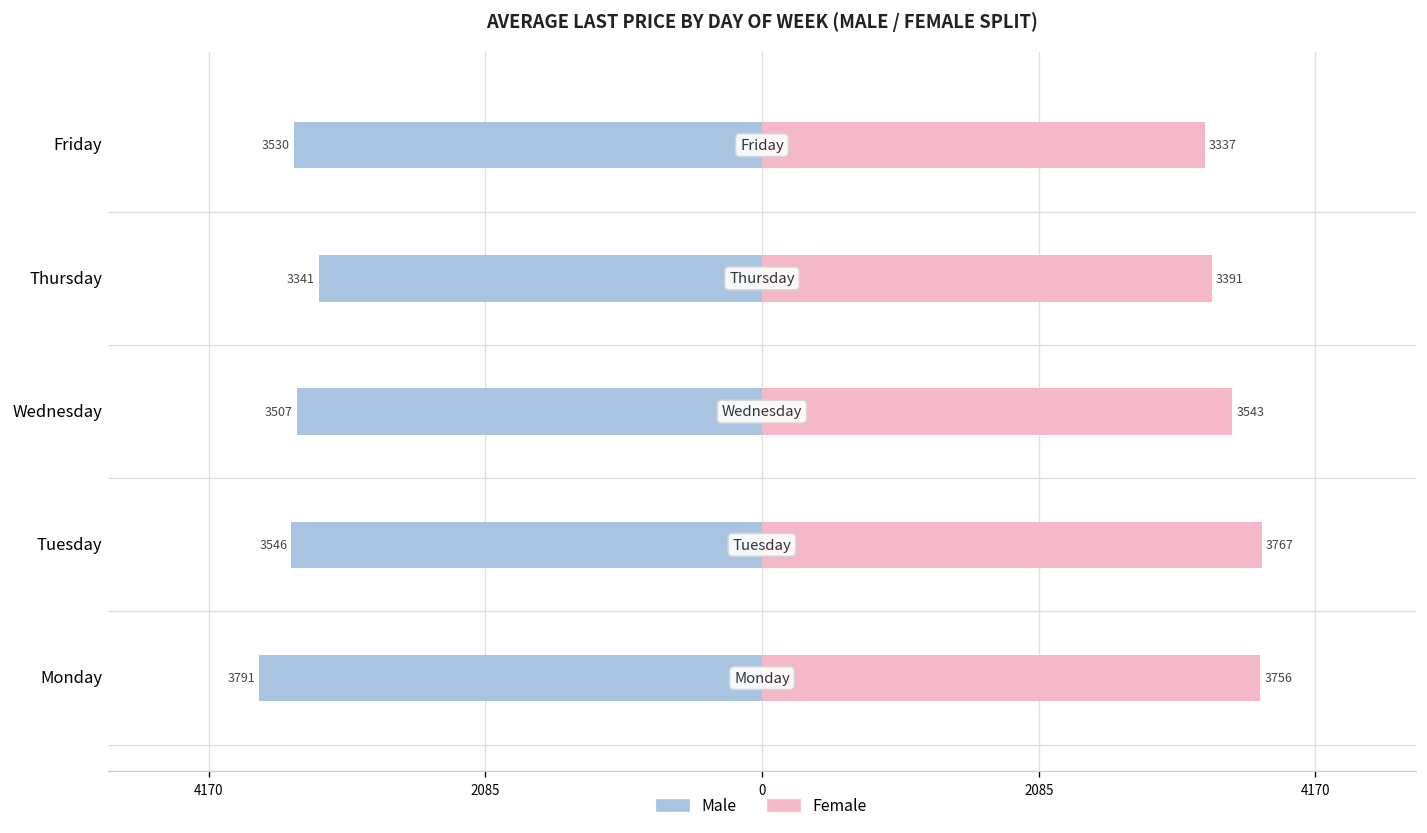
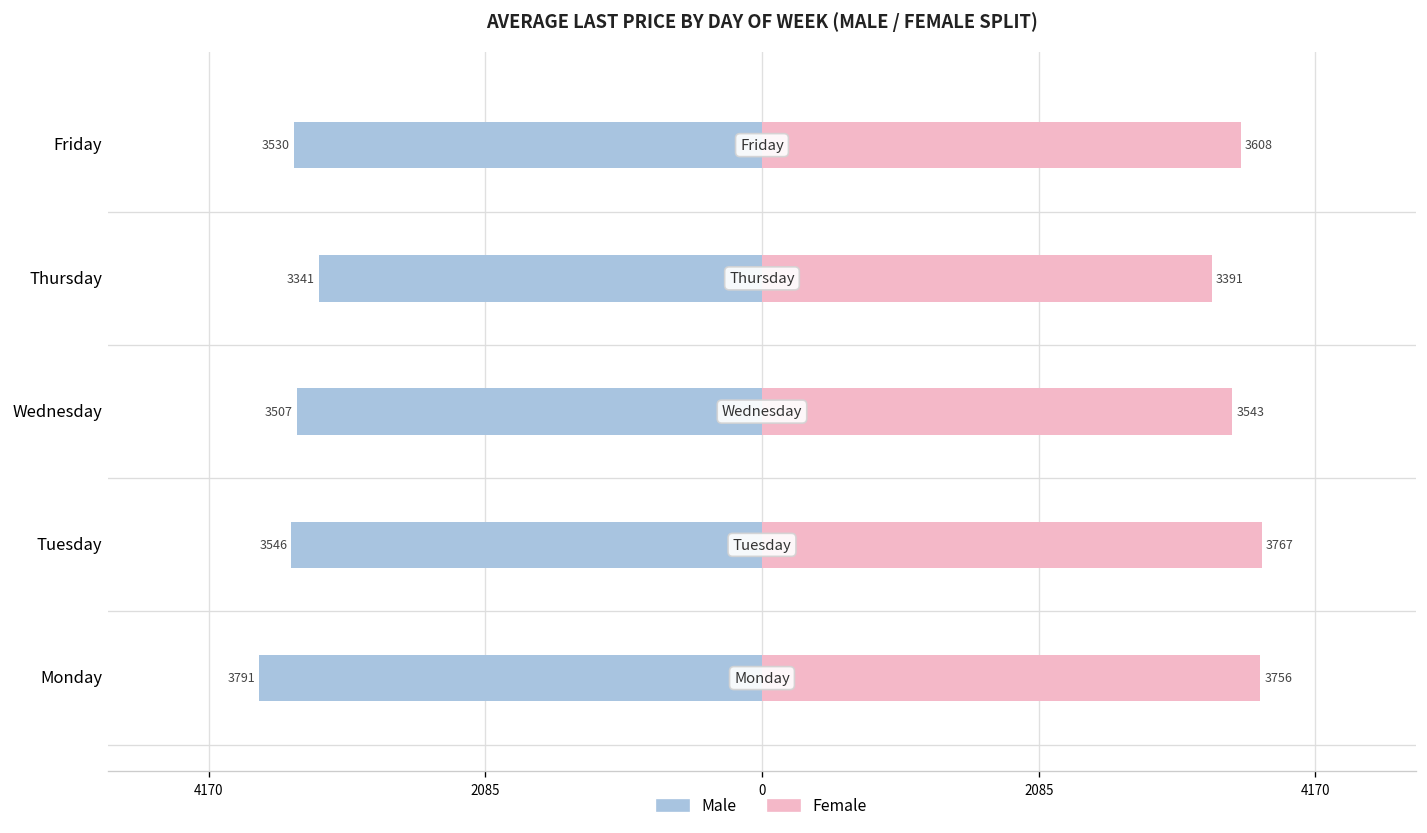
Female, Friday: 3337 -> 3608
